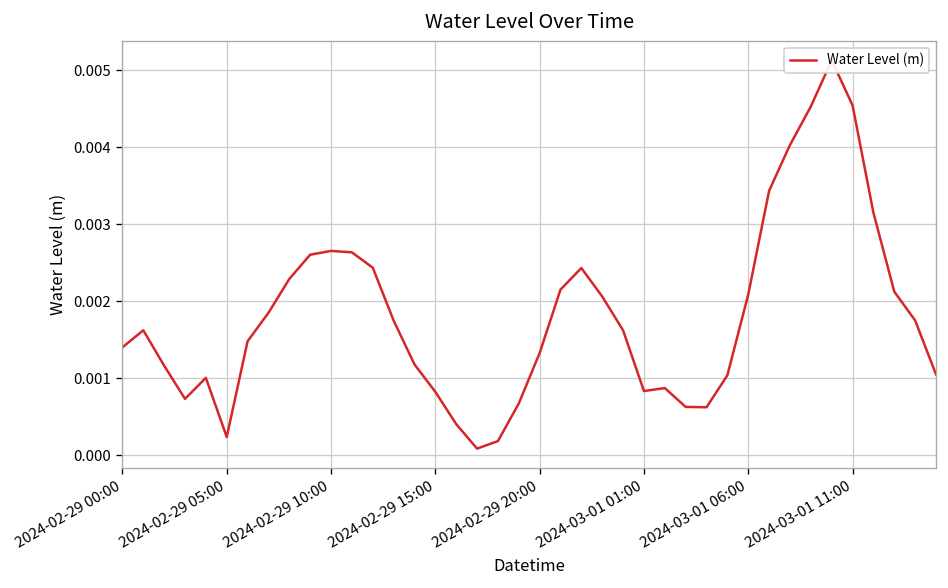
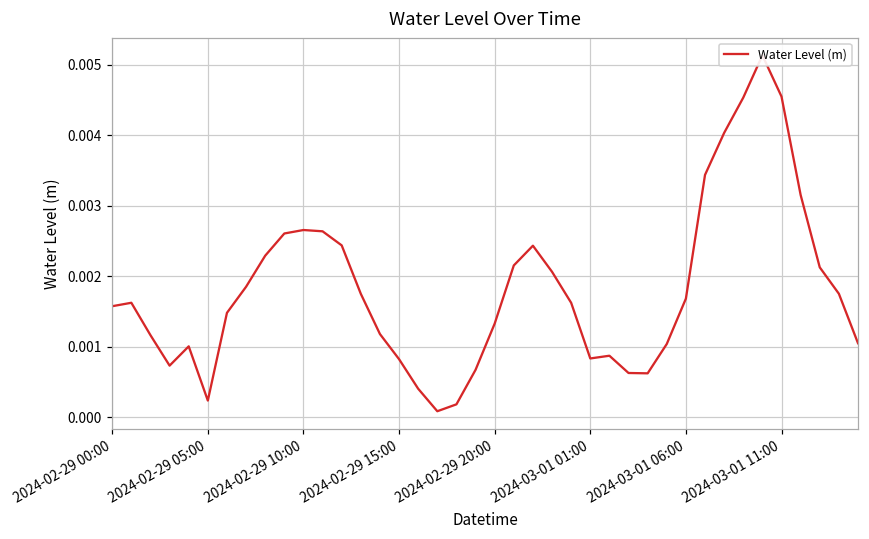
2024-02-29 00:00: 0.0014 -> 0.0016
2024-03-01 06:00: 0.0021 -> 0.0017
